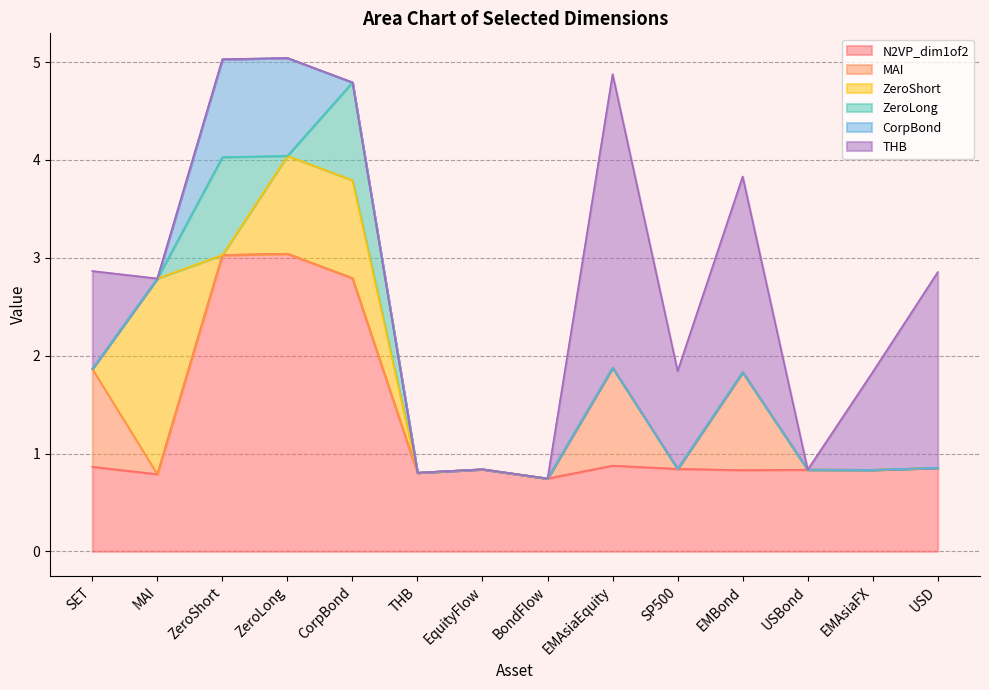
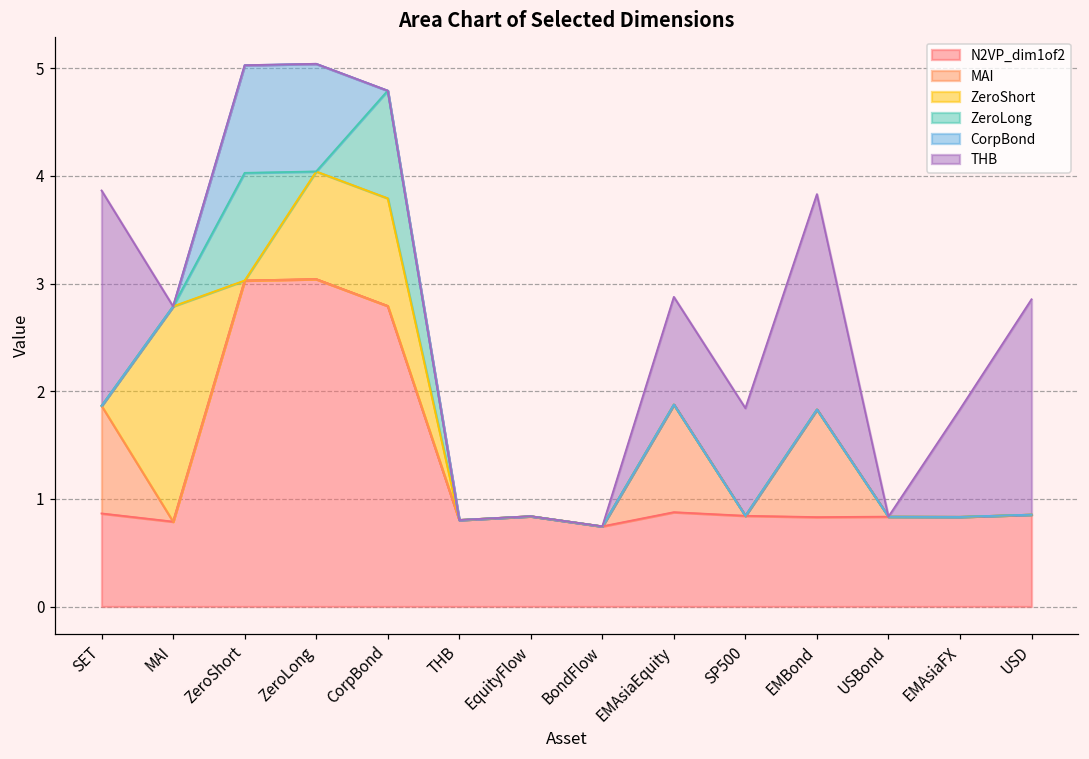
THB, SET: 1 -> 2
THB, EMAsiaEquity: 3 -> 1
